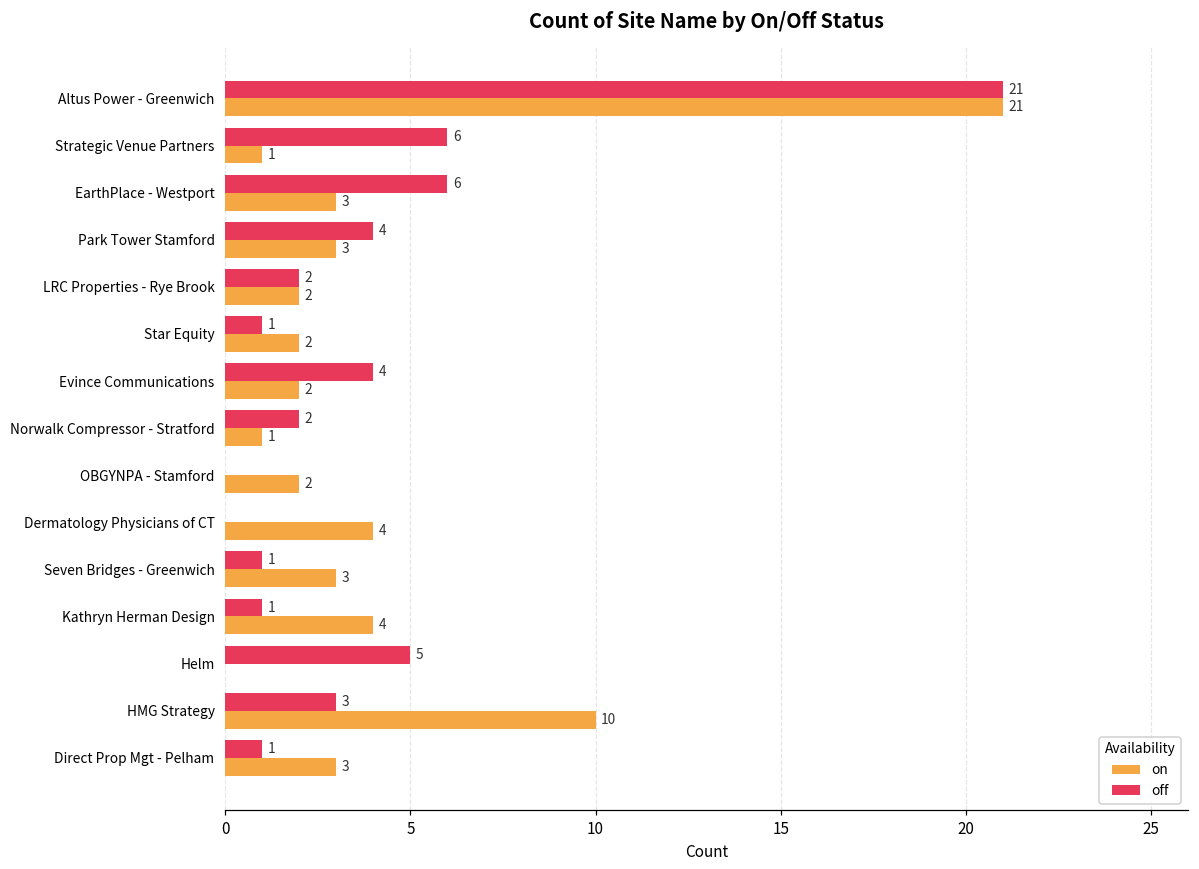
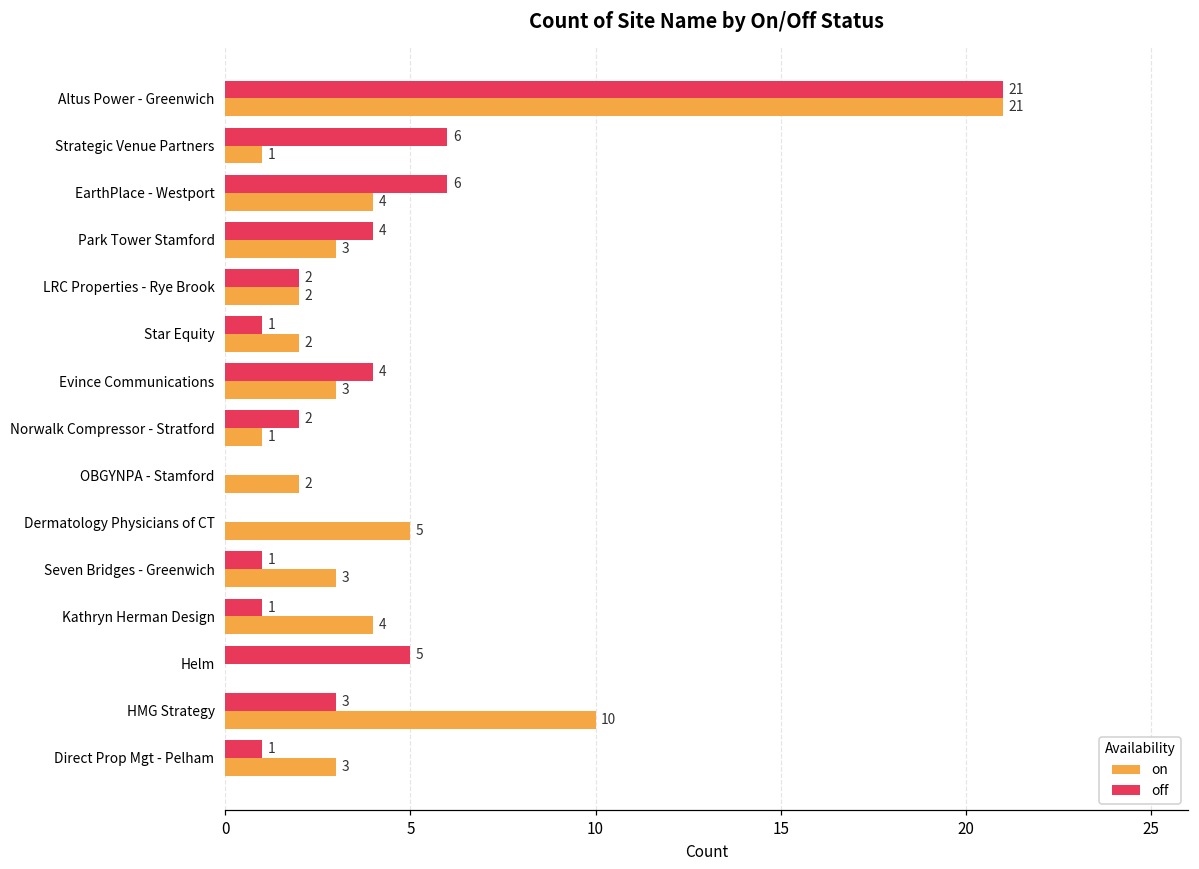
on, EarthPlace - Westport: 3 -> 4
on, Evince Communications: 2 -> 3
on, Dermatology Physicians of CT: 4 -> 5
